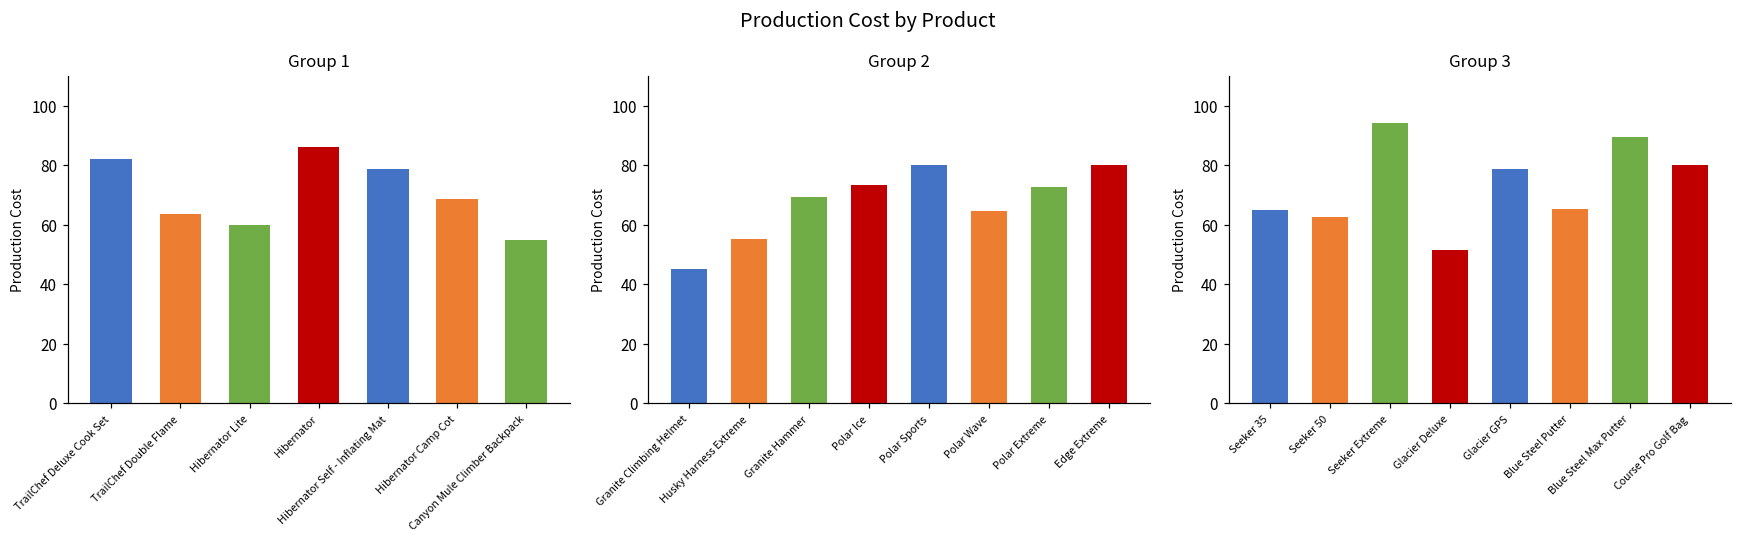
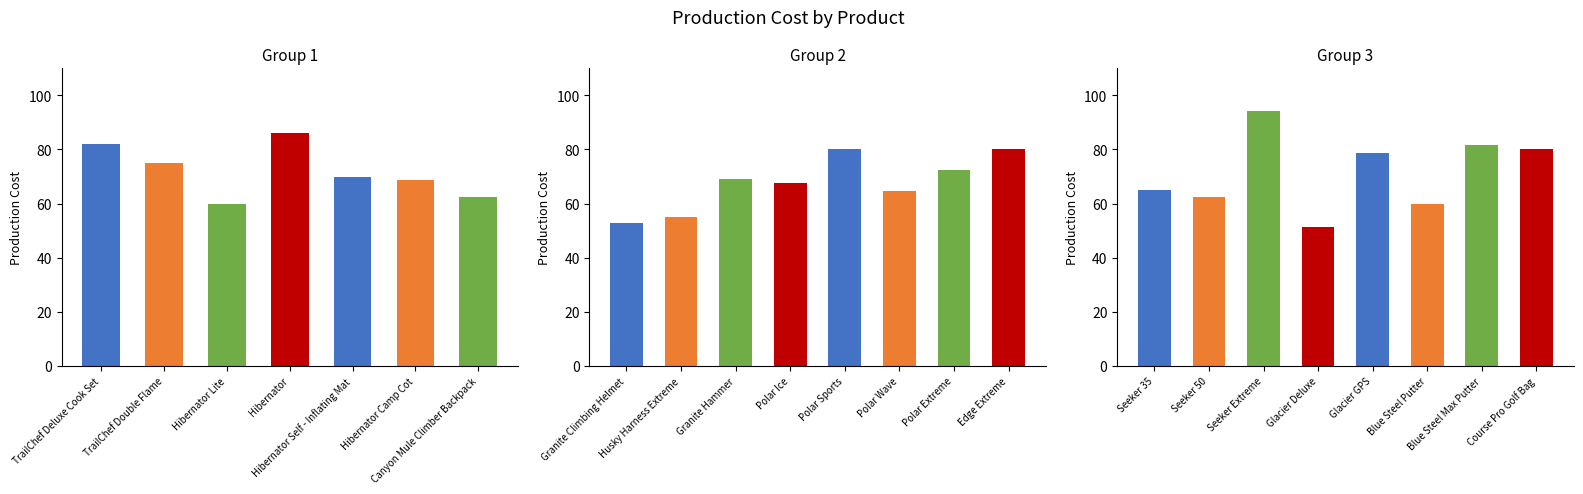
Group 1, TrailChef Double Flame: 64 -> 75
Group 1, Hibernator Self - Inflating Mat: 79 -> 70
Group 1, Canyon Mule Climber Backpack: 55 -> 63
Group 2, Granite Climbing Helmet: 45 -> 53
Group 2, Polar Ice: 73 -> 68
Group 3, Blue Steel Putter: 65 -> 60
Group 3, Blue Steel Max Putter: 89 -> 82
